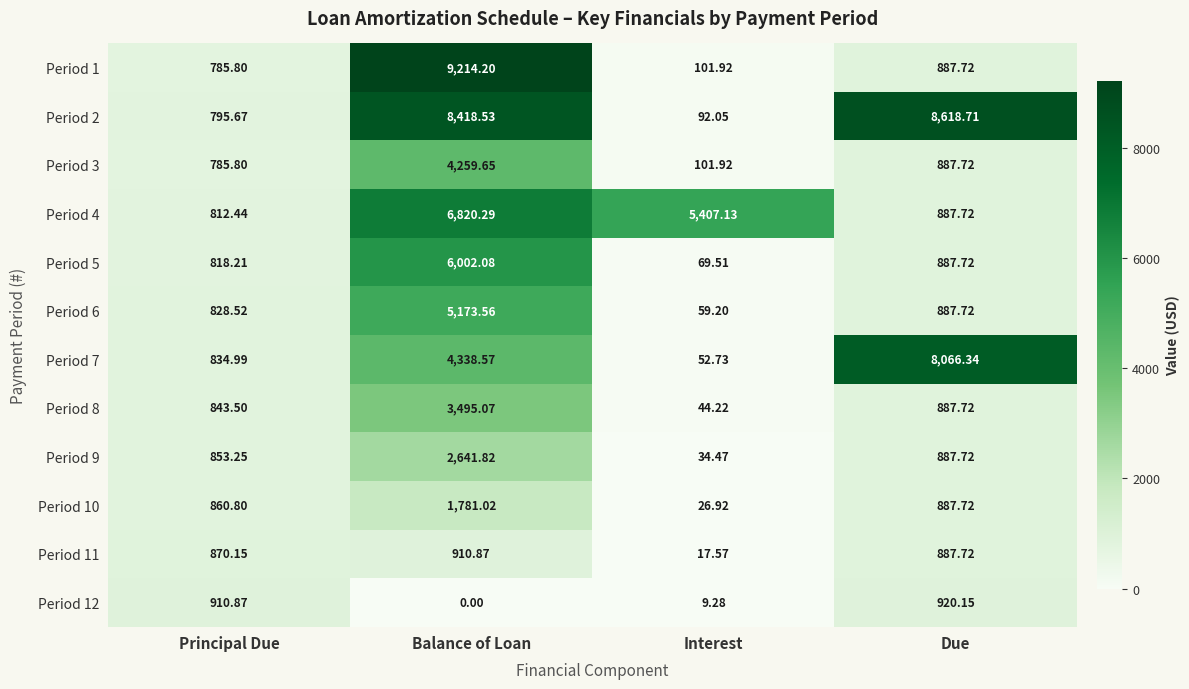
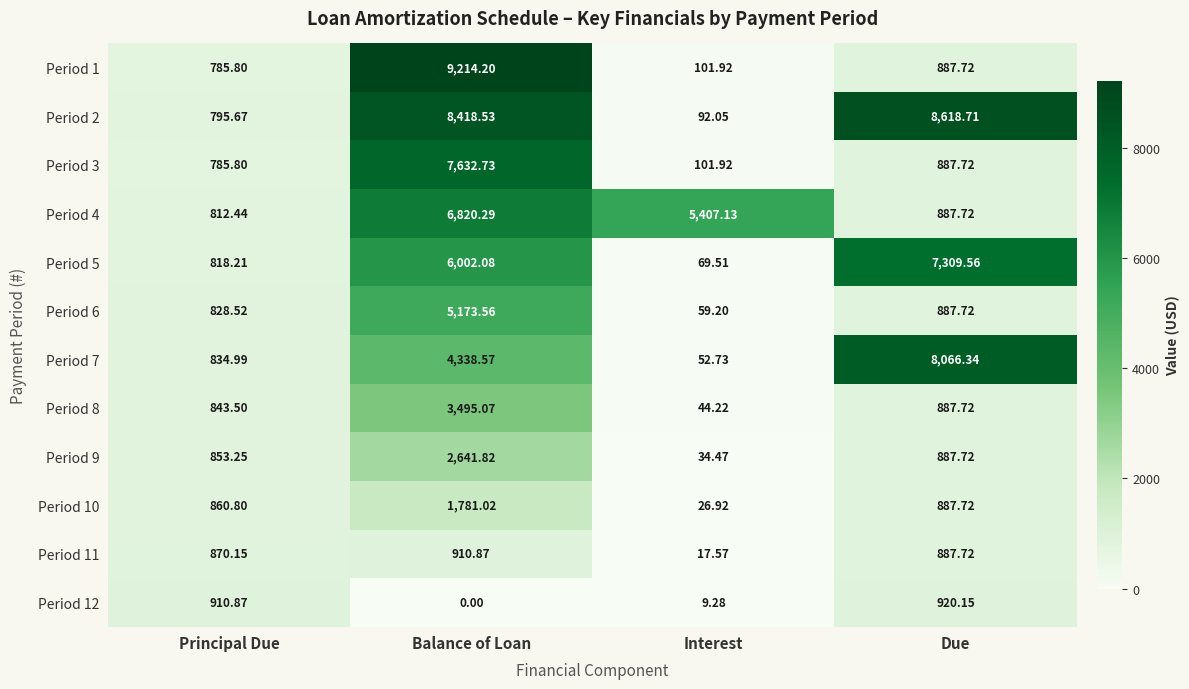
Period 3, Balance of Loan: 4,259.65 -> 7,632.73
Period 5, Due: 887.72 -> 7,309.56
